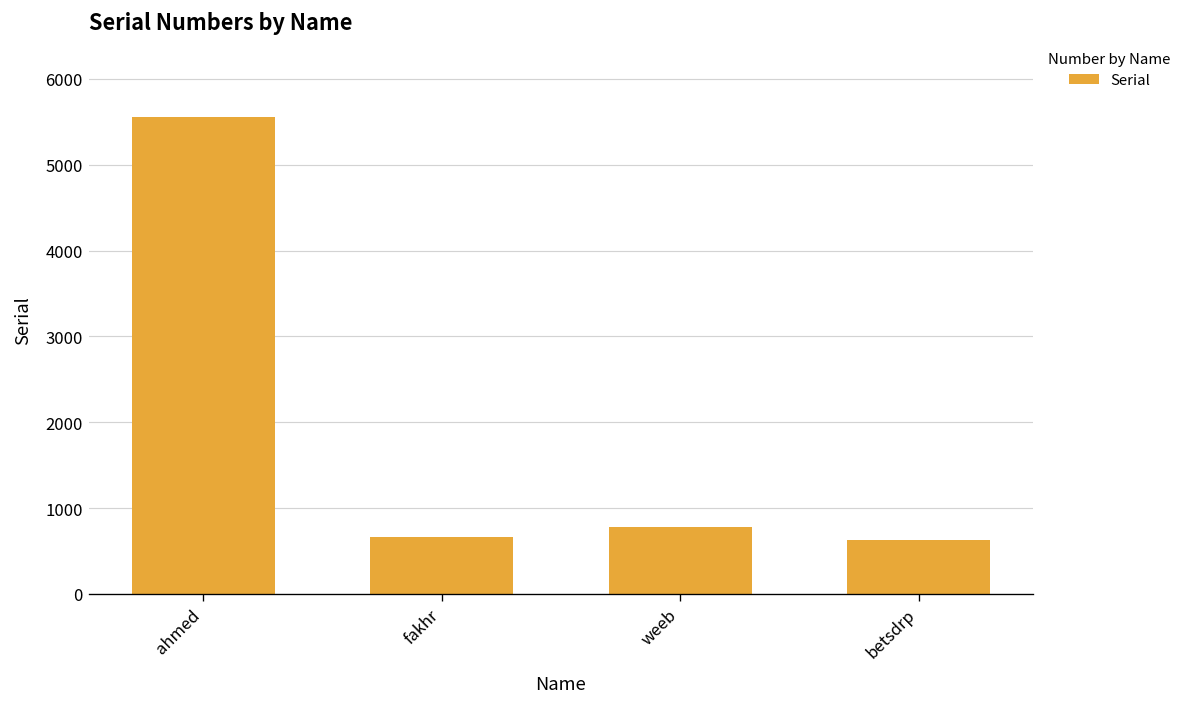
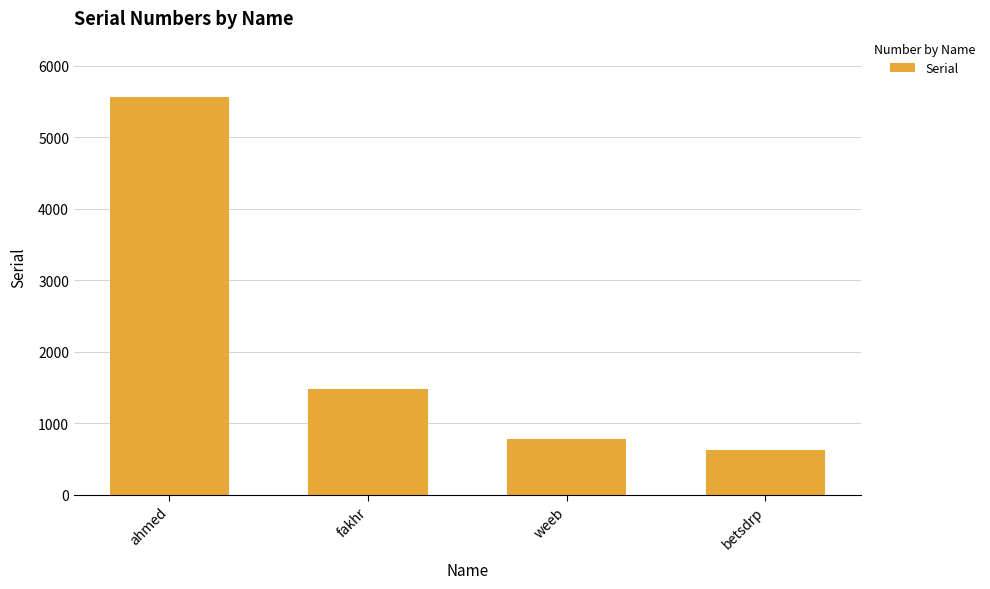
fakhr: 700 -> 1500
